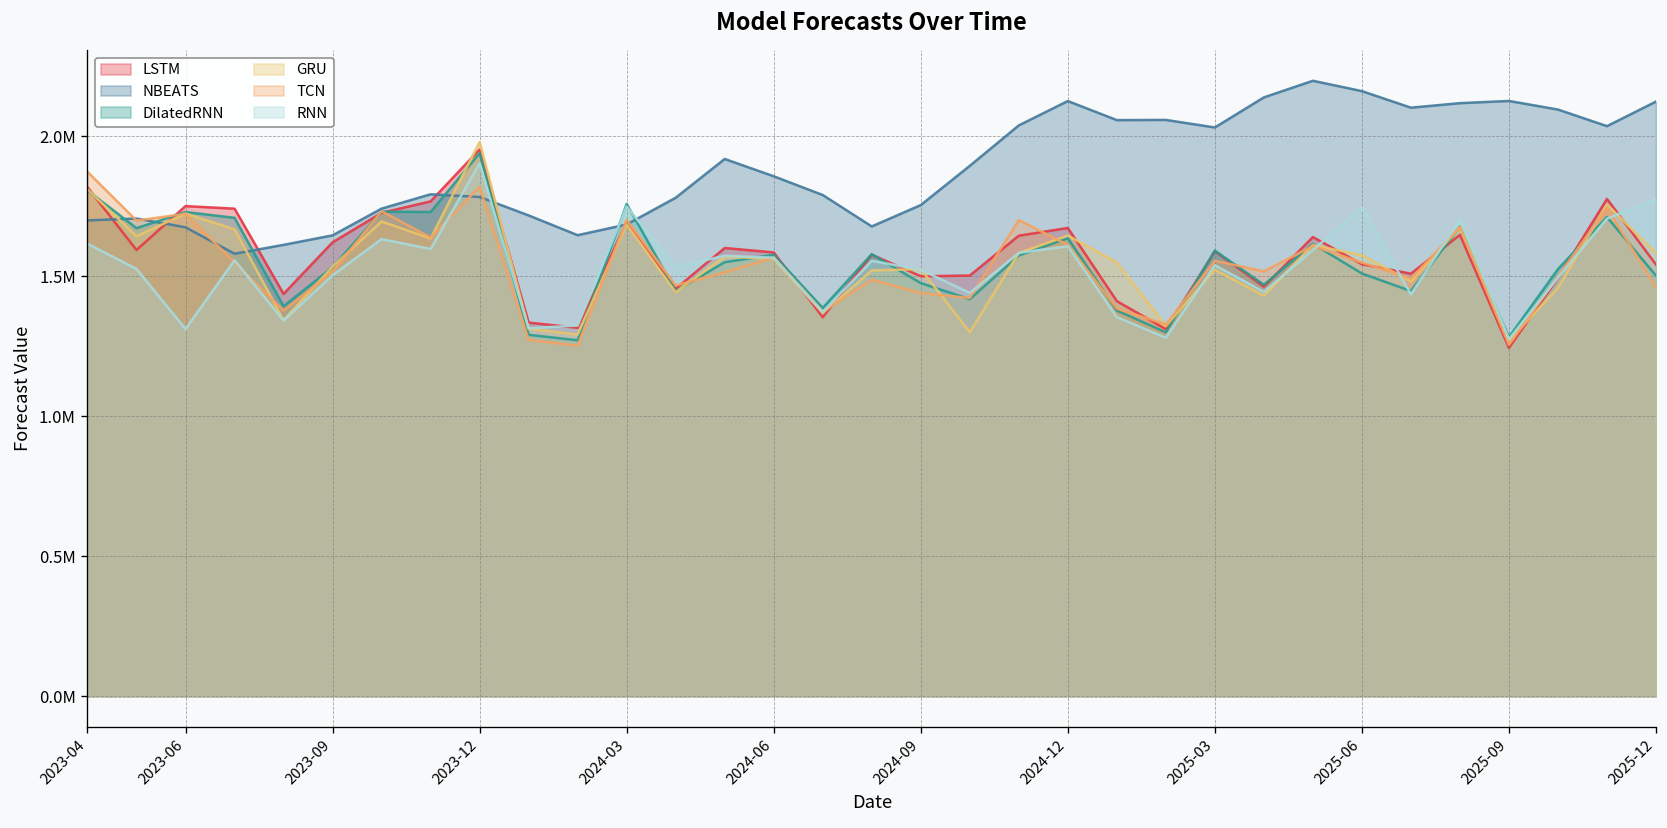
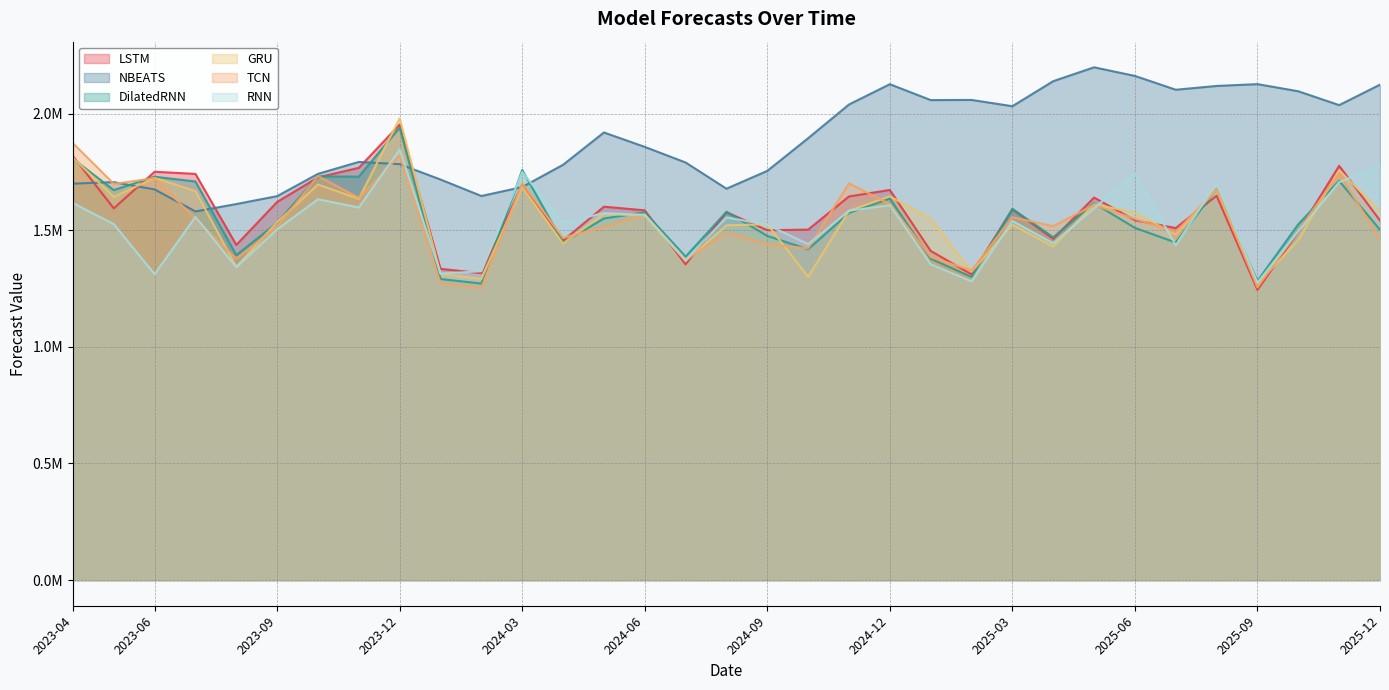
RNN, 2023-12: 1900000 -> 1850000
